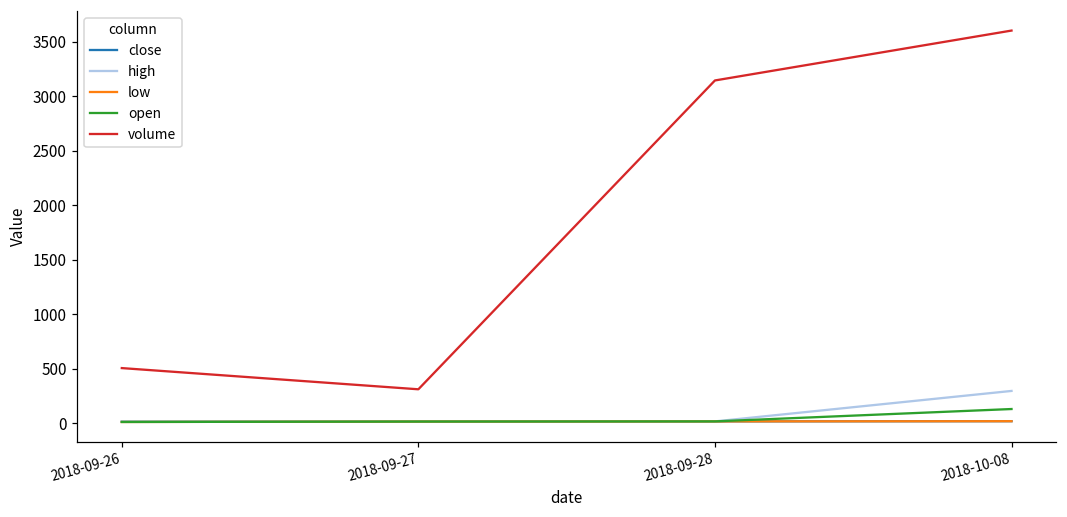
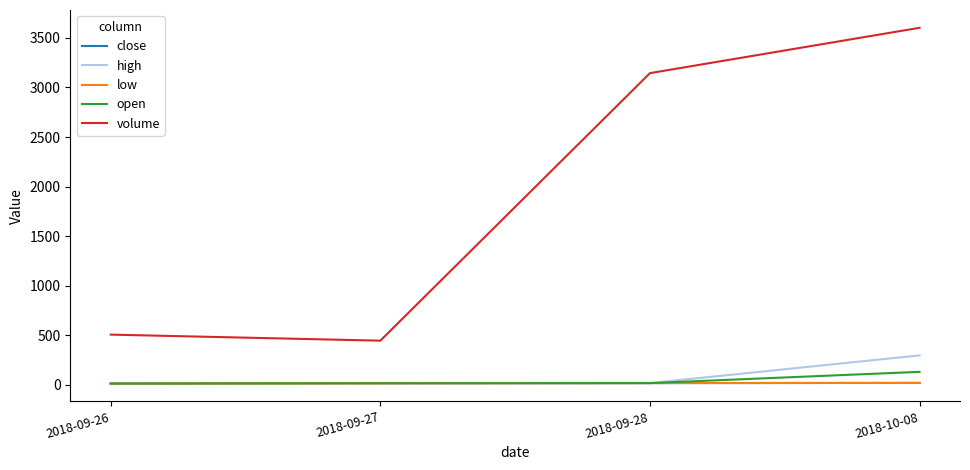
volume, 2018-09-27: 300 -> 400
